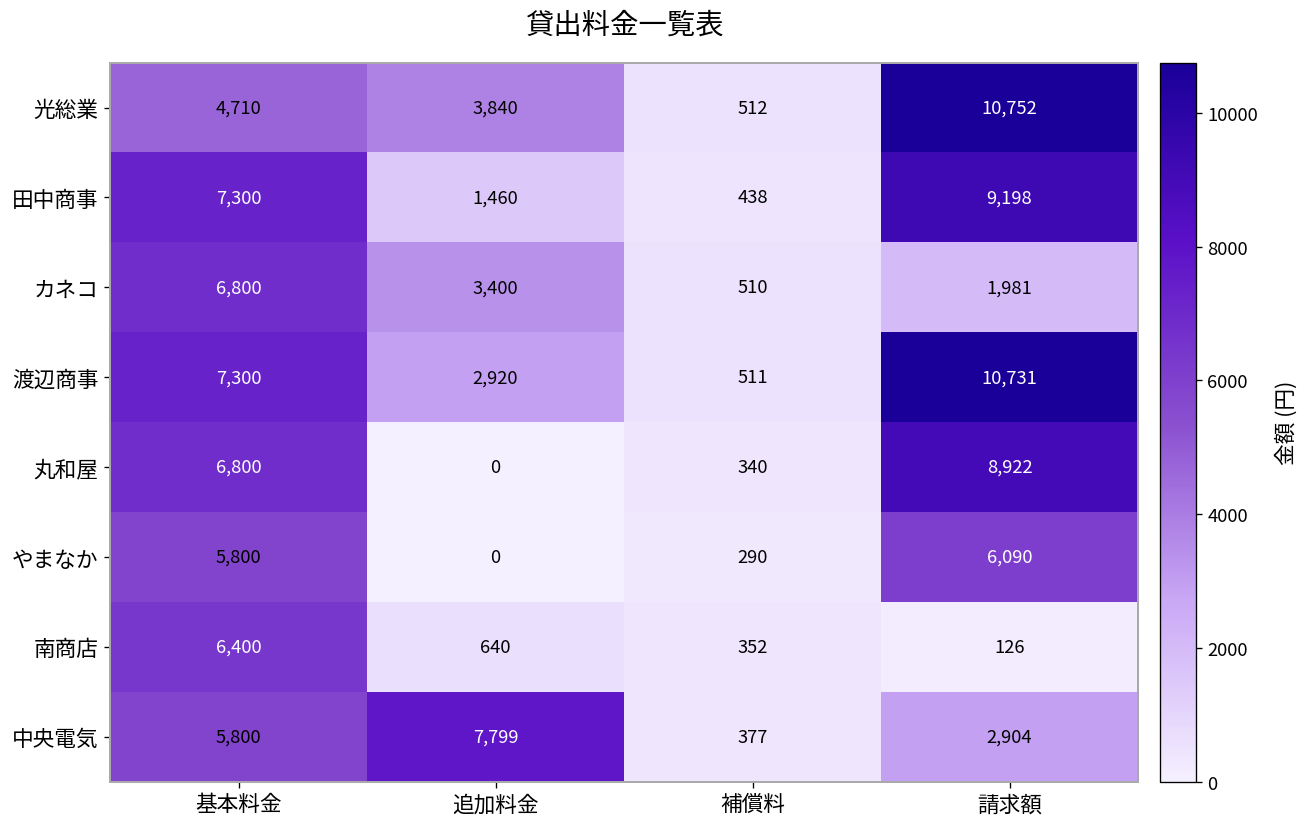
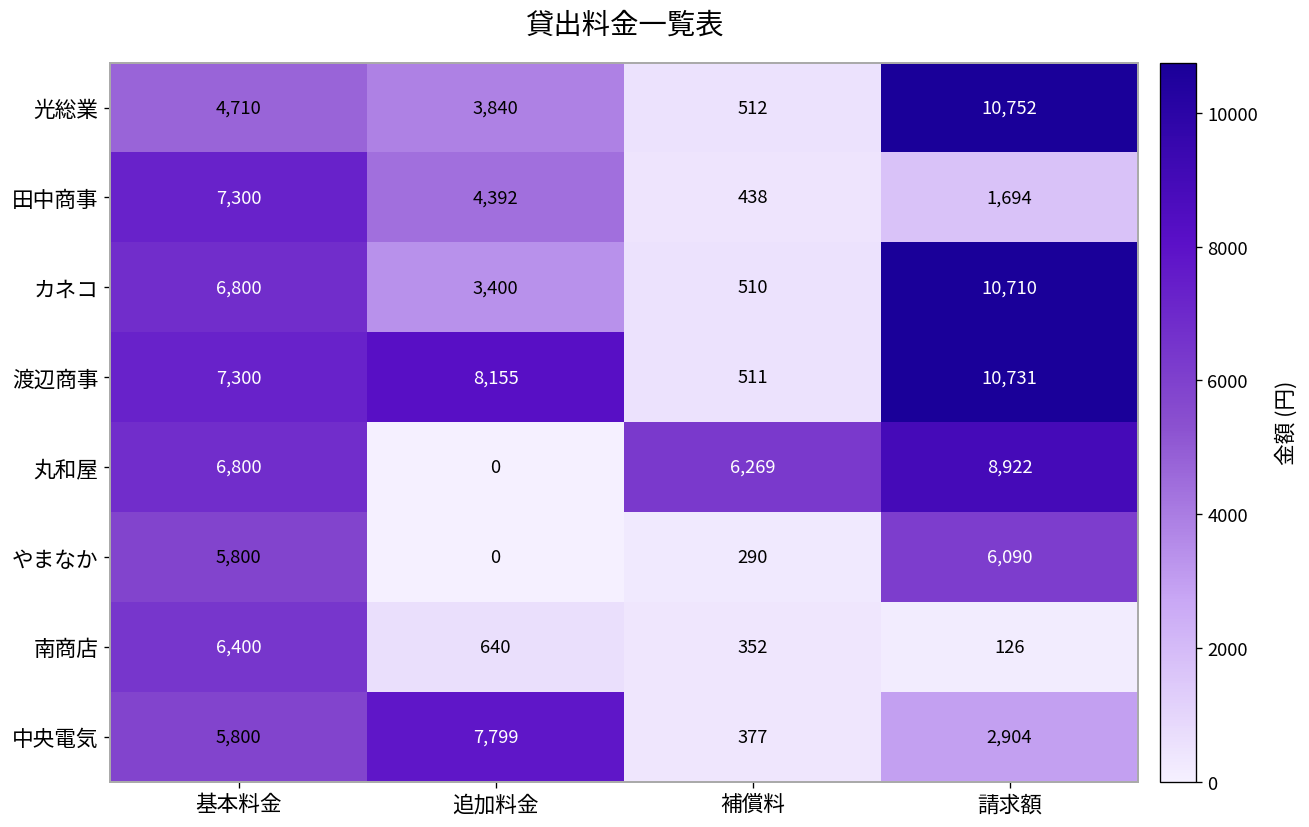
田中商事, 追加料金: 1,460 -> 4,392
田中商事, 請求額: 9,198 -> 1,694
カネコ, 請求額: 1,981 -> 10,710
渡辺商事, 追加料金: 2,920 -> 8,155
丸和屋, 補償料: 340 -> 6,269
